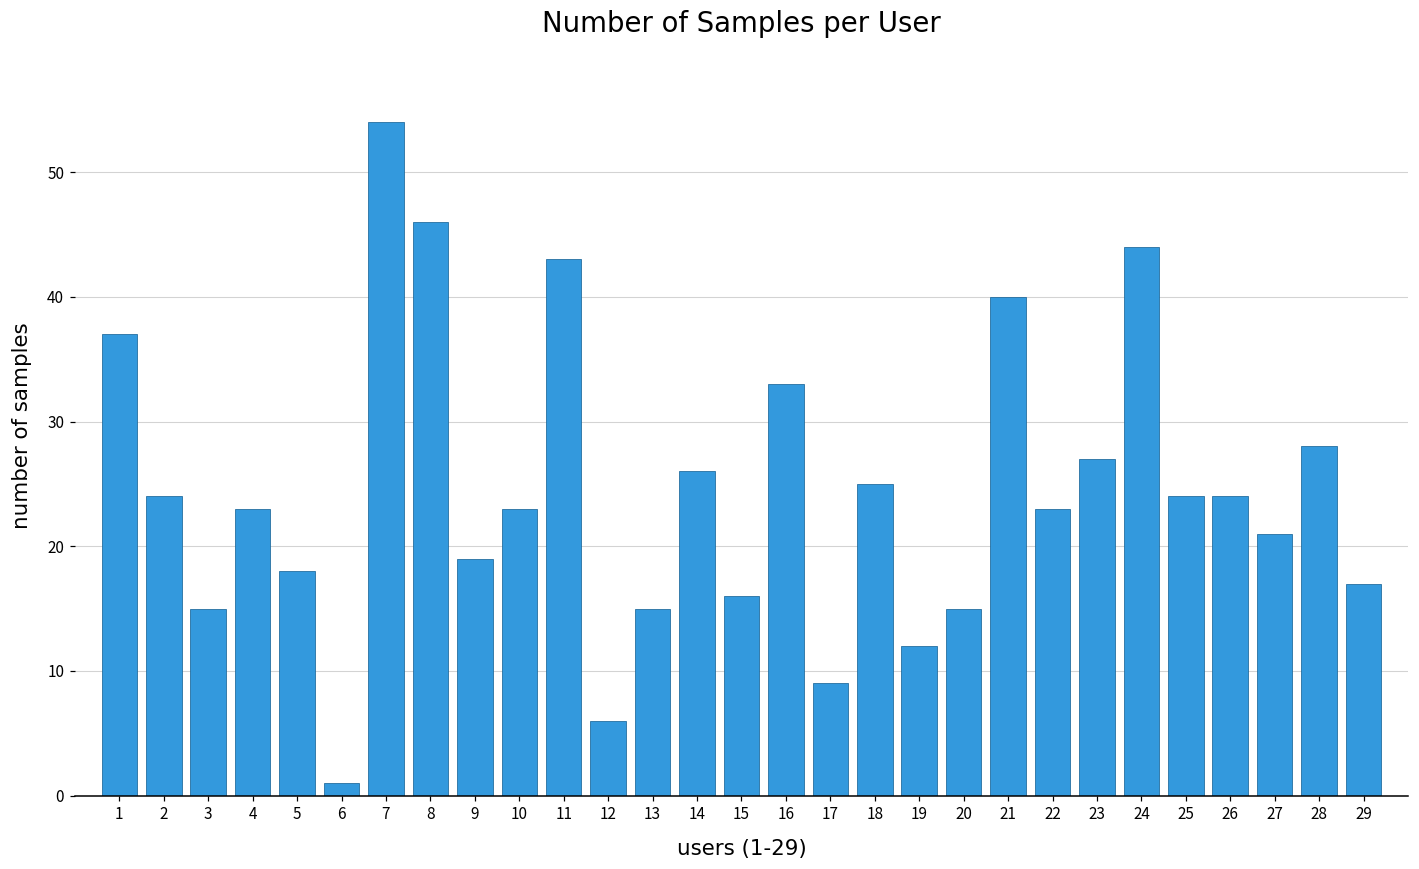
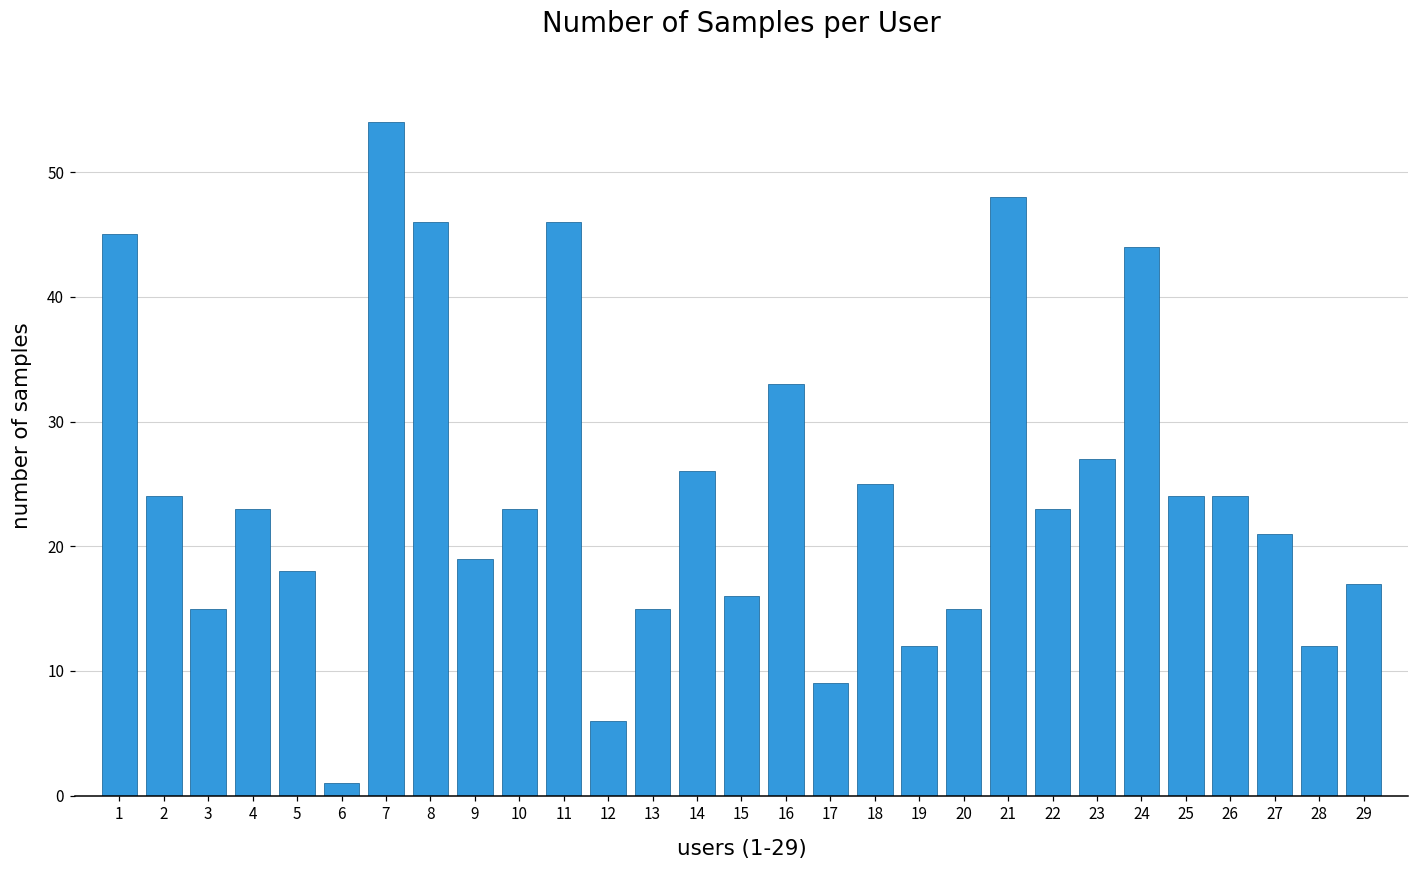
1: 37 -> 45
11: 43 -> 46
21: 40 -> 48
28: 28 -> 12
